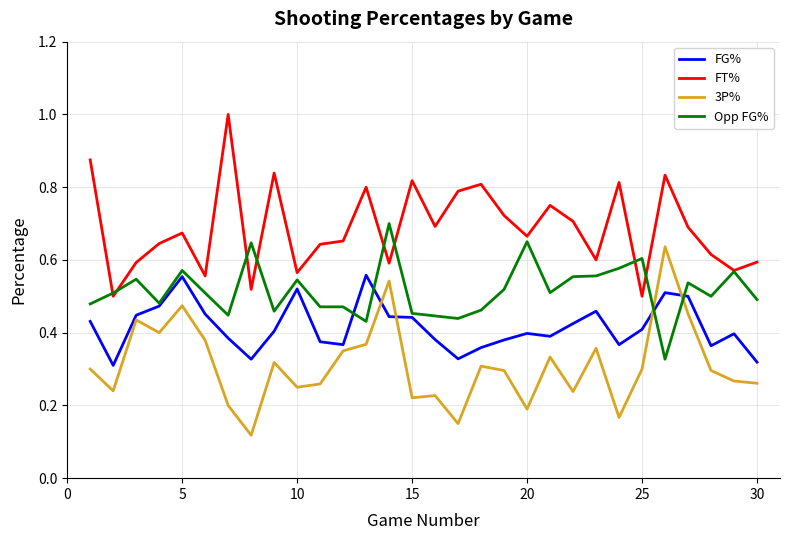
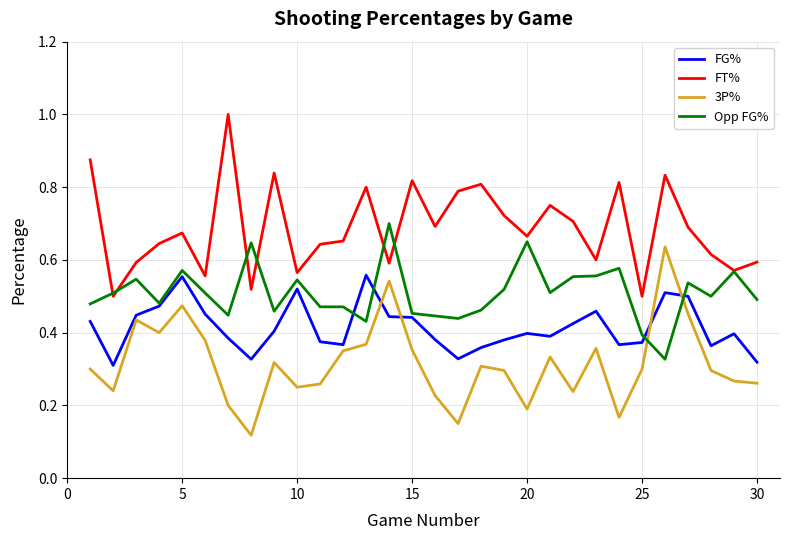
3P%, 15: 0.22 -> 0.35
FG%, 25: 0.41 -> 0.37
Opp FG%, 25: 0.60 -> 0.39
